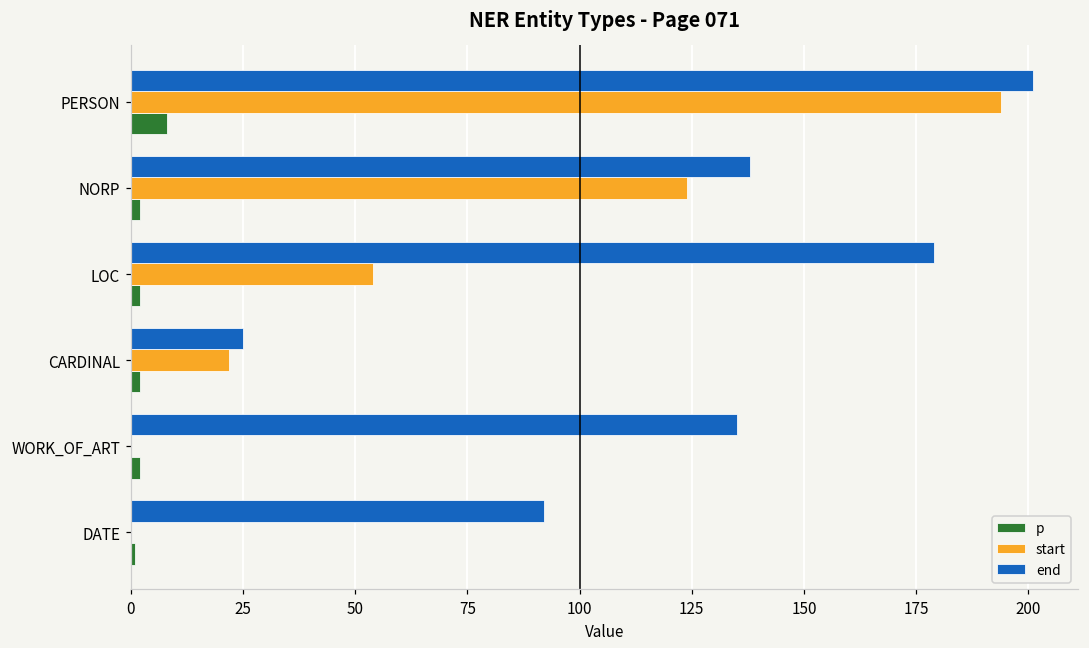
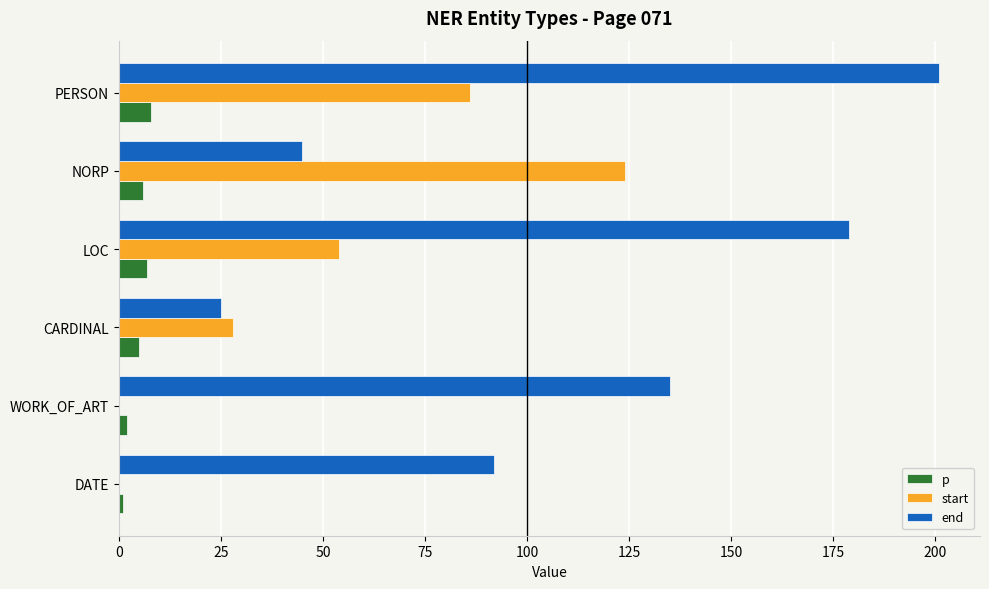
start, PERSON: 194 -> 86
end, NORP: 138 -> 45
p, NORP: 2 -> 6
p, LOC: 2 -> 7
start, CARDINAL: 22 -> 28
p, CARDINAL: 2 -> 5
